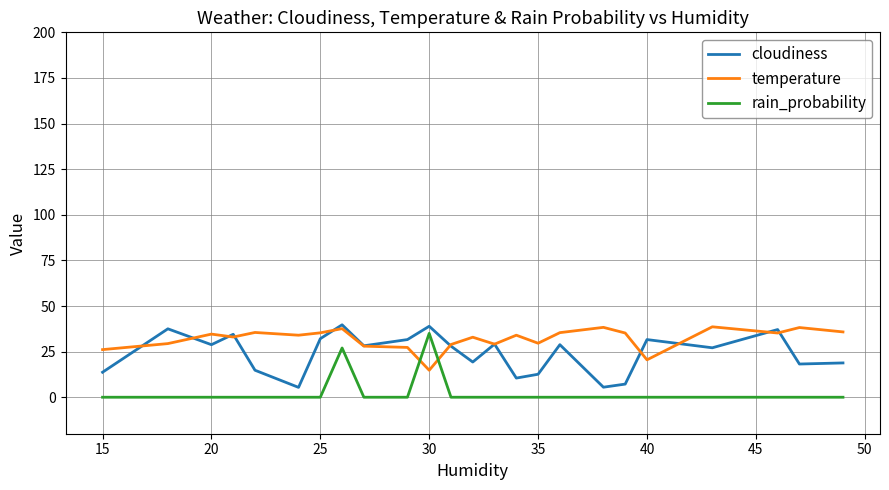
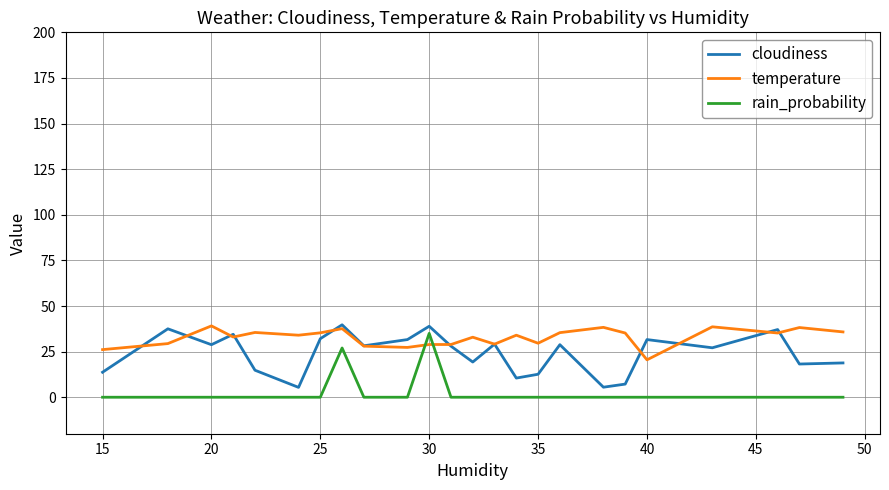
temperature, 20: 35 -> 39
temperature, 30: 15 -> 29
